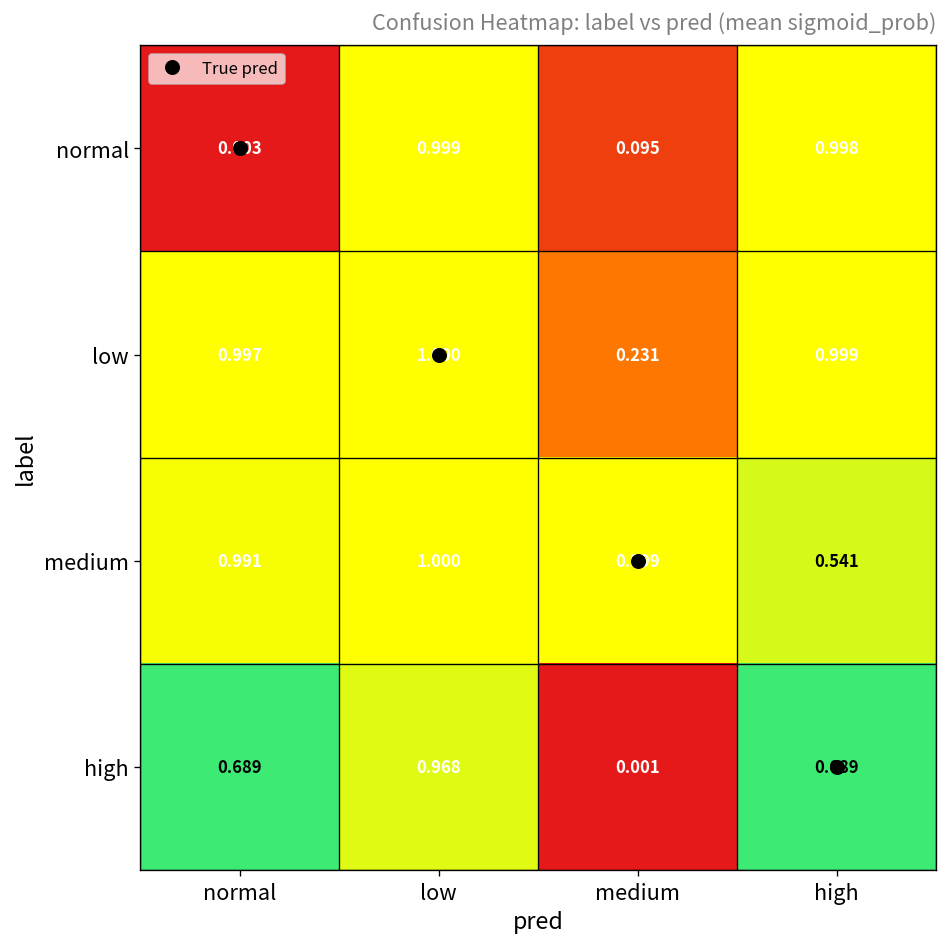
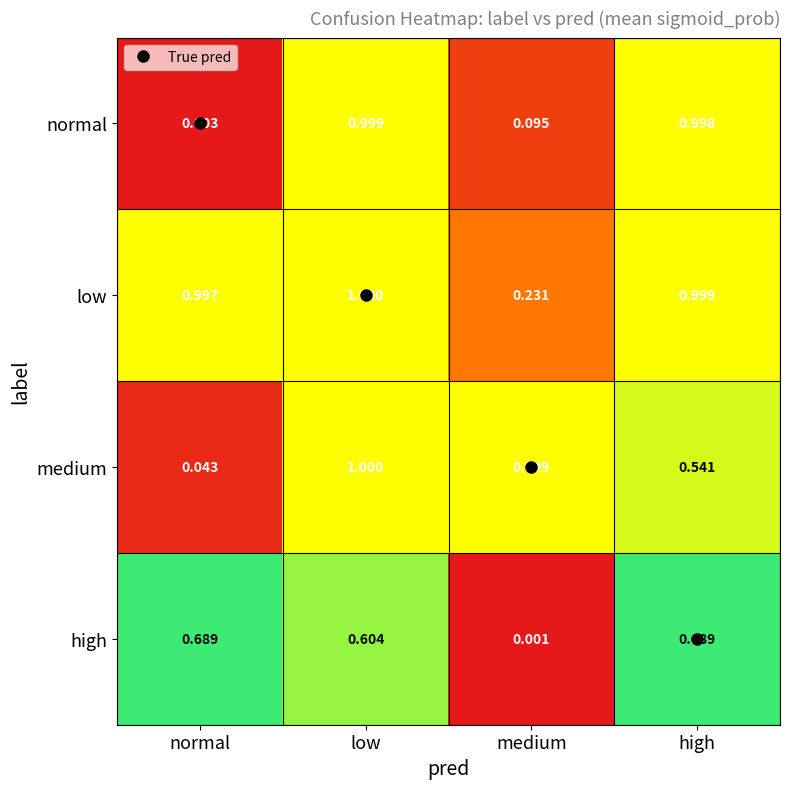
medium, normal: 0.991 -> 0.043
high, low: 0.968 -> 0.604
